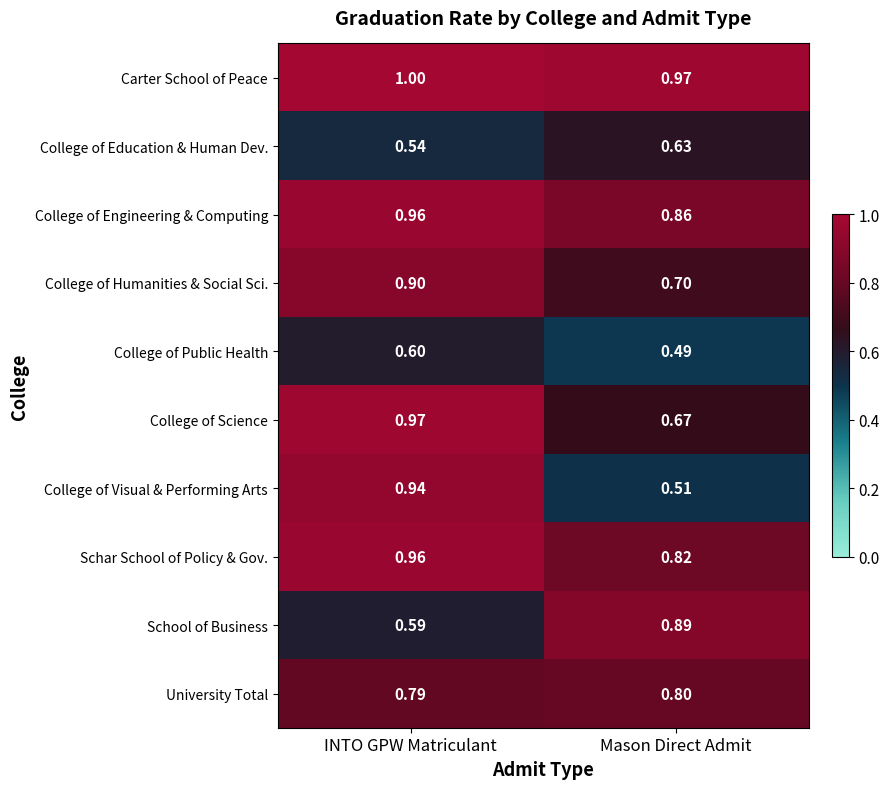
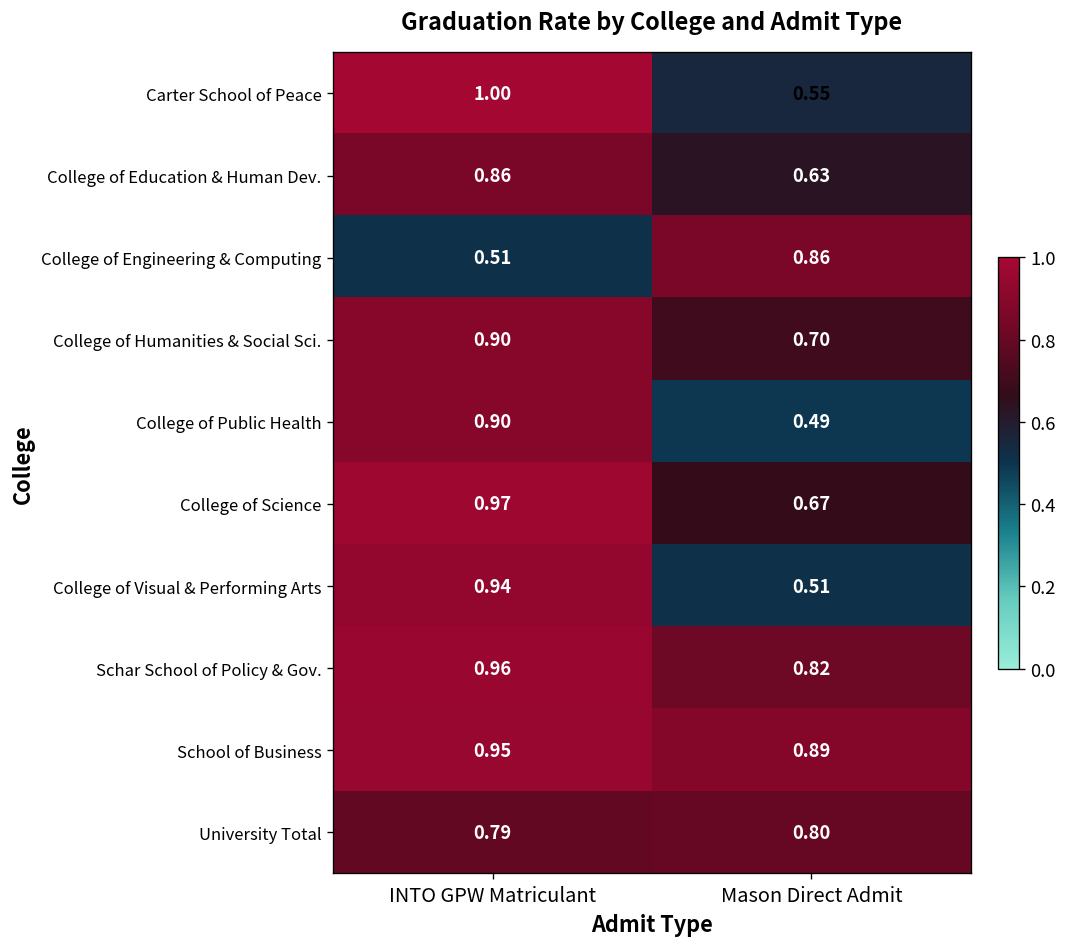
Carter School of Peace, Mason Direct Admit: 0.97 -> 0.55
College of Education & Human Dev., INTO GPW Matriculant: 0.54 -> 0.86
College of Engineering & Computing, INTO GPW Matriculant: 0.96 -> 0.51
College of Public Health, INTO GPW Matriculant: 0.60 -> 0.90
School of Business, INTO GPW Matriculant: 0.59 -> 0.95
